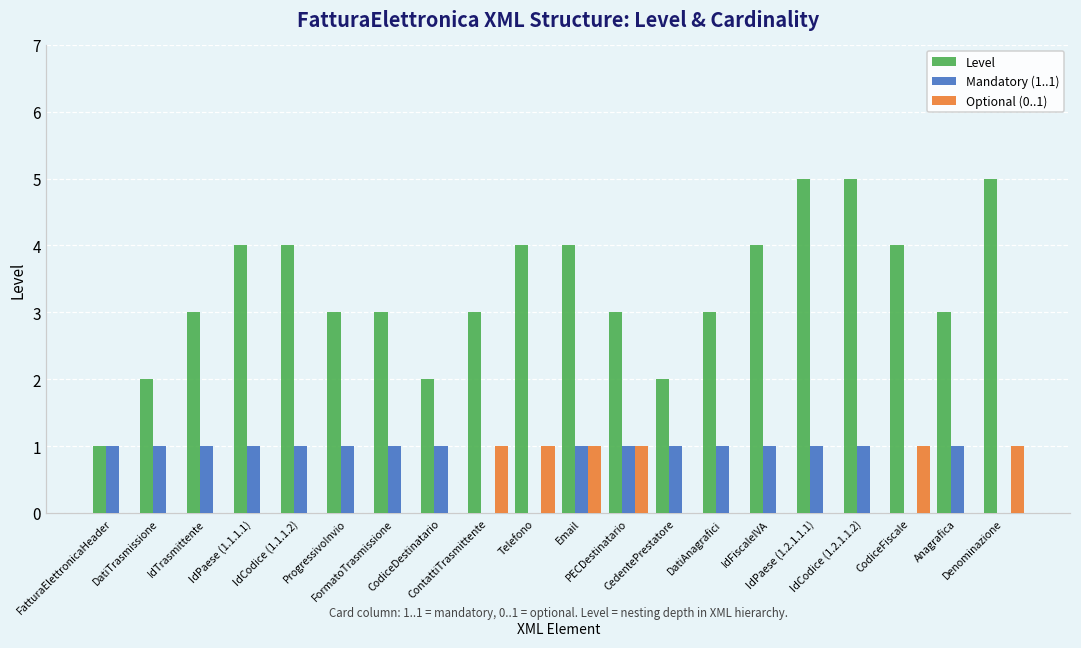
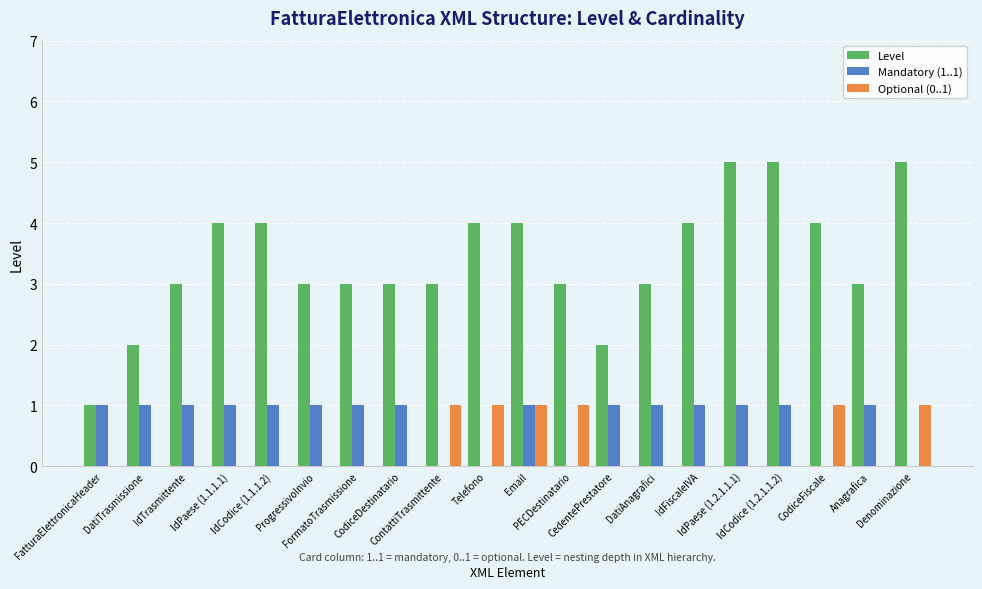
Level, CodiceDestinatario: 2 -> 3
Mandatory (1..1), PECDestinatario: 1 -> 0
